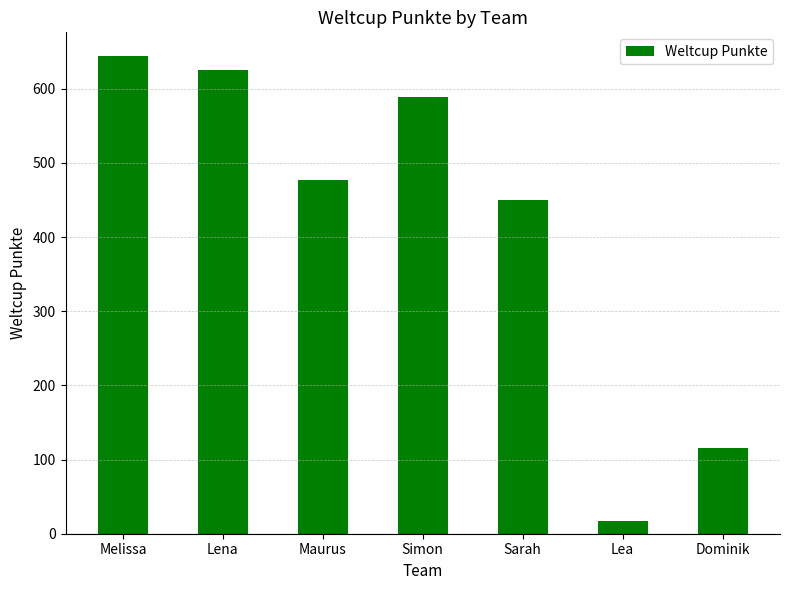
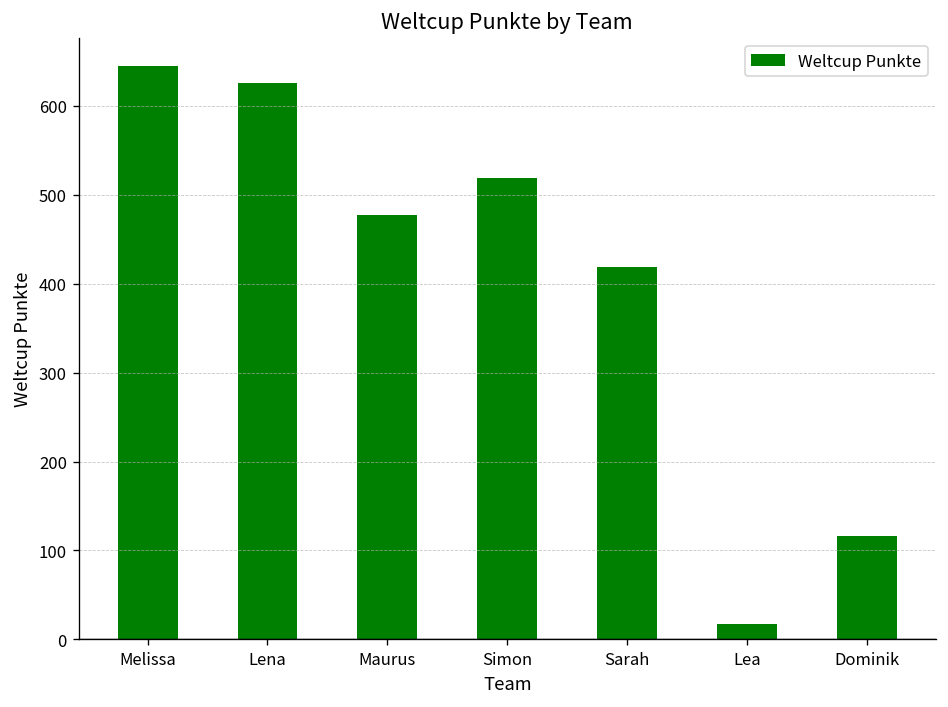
Simon: 590 -> 520
Sarah: 450 -> 420
